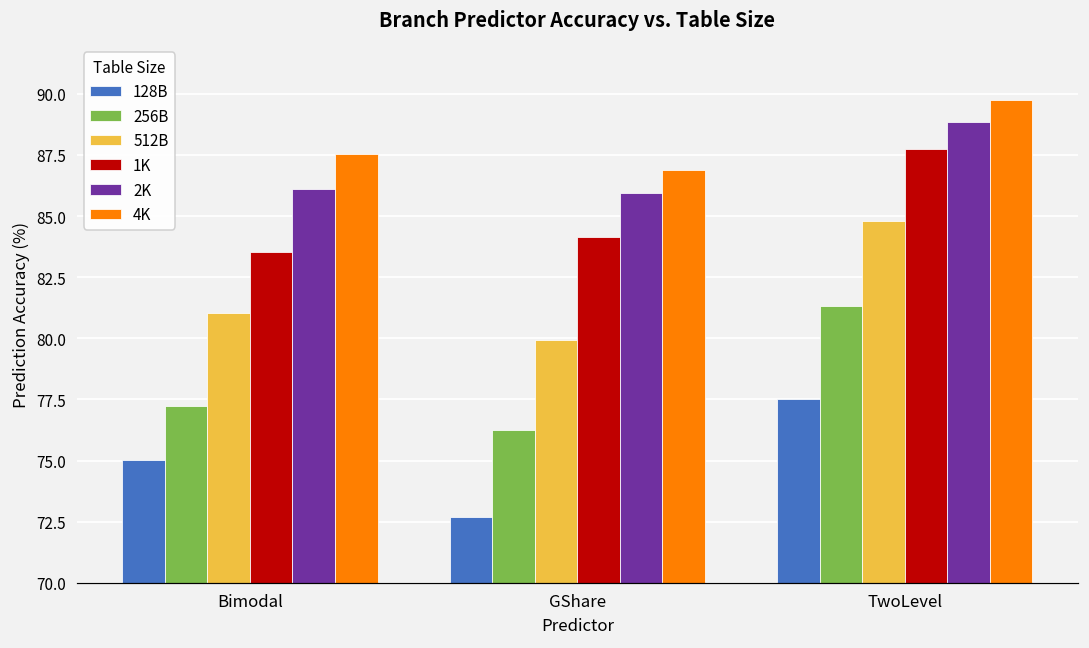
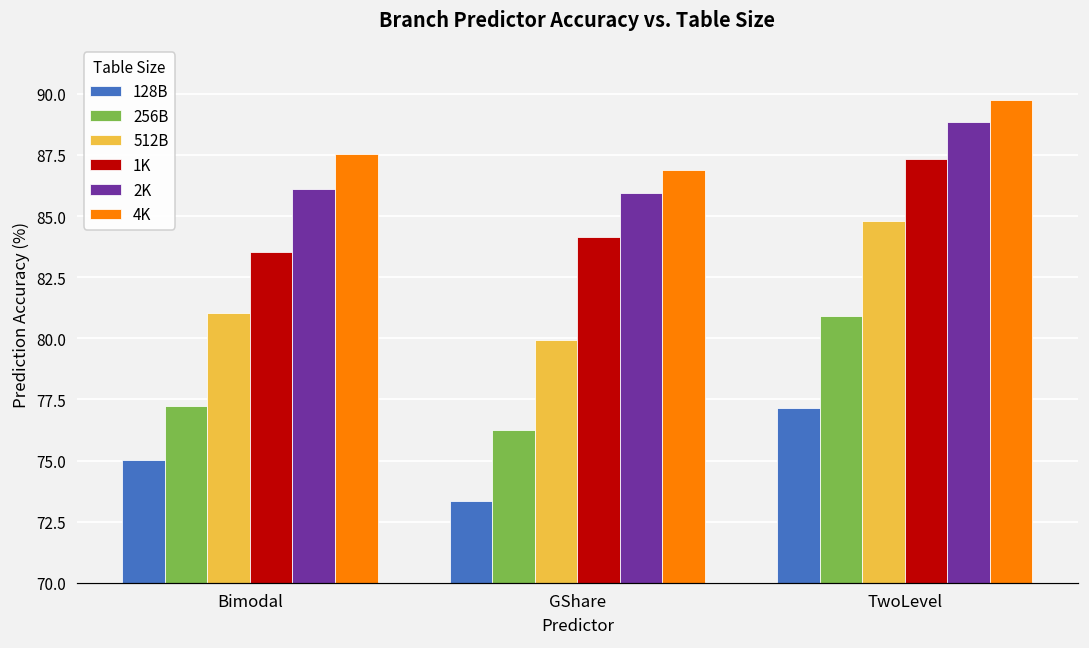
128B, GShare: 72.7 -> 73.4
128B, TwoLevel: 77.5 -> 77.1
256B, TwoLevel: 81.3 -> 80.9
1K, TwoLevel: 87.8 -> 87.3
